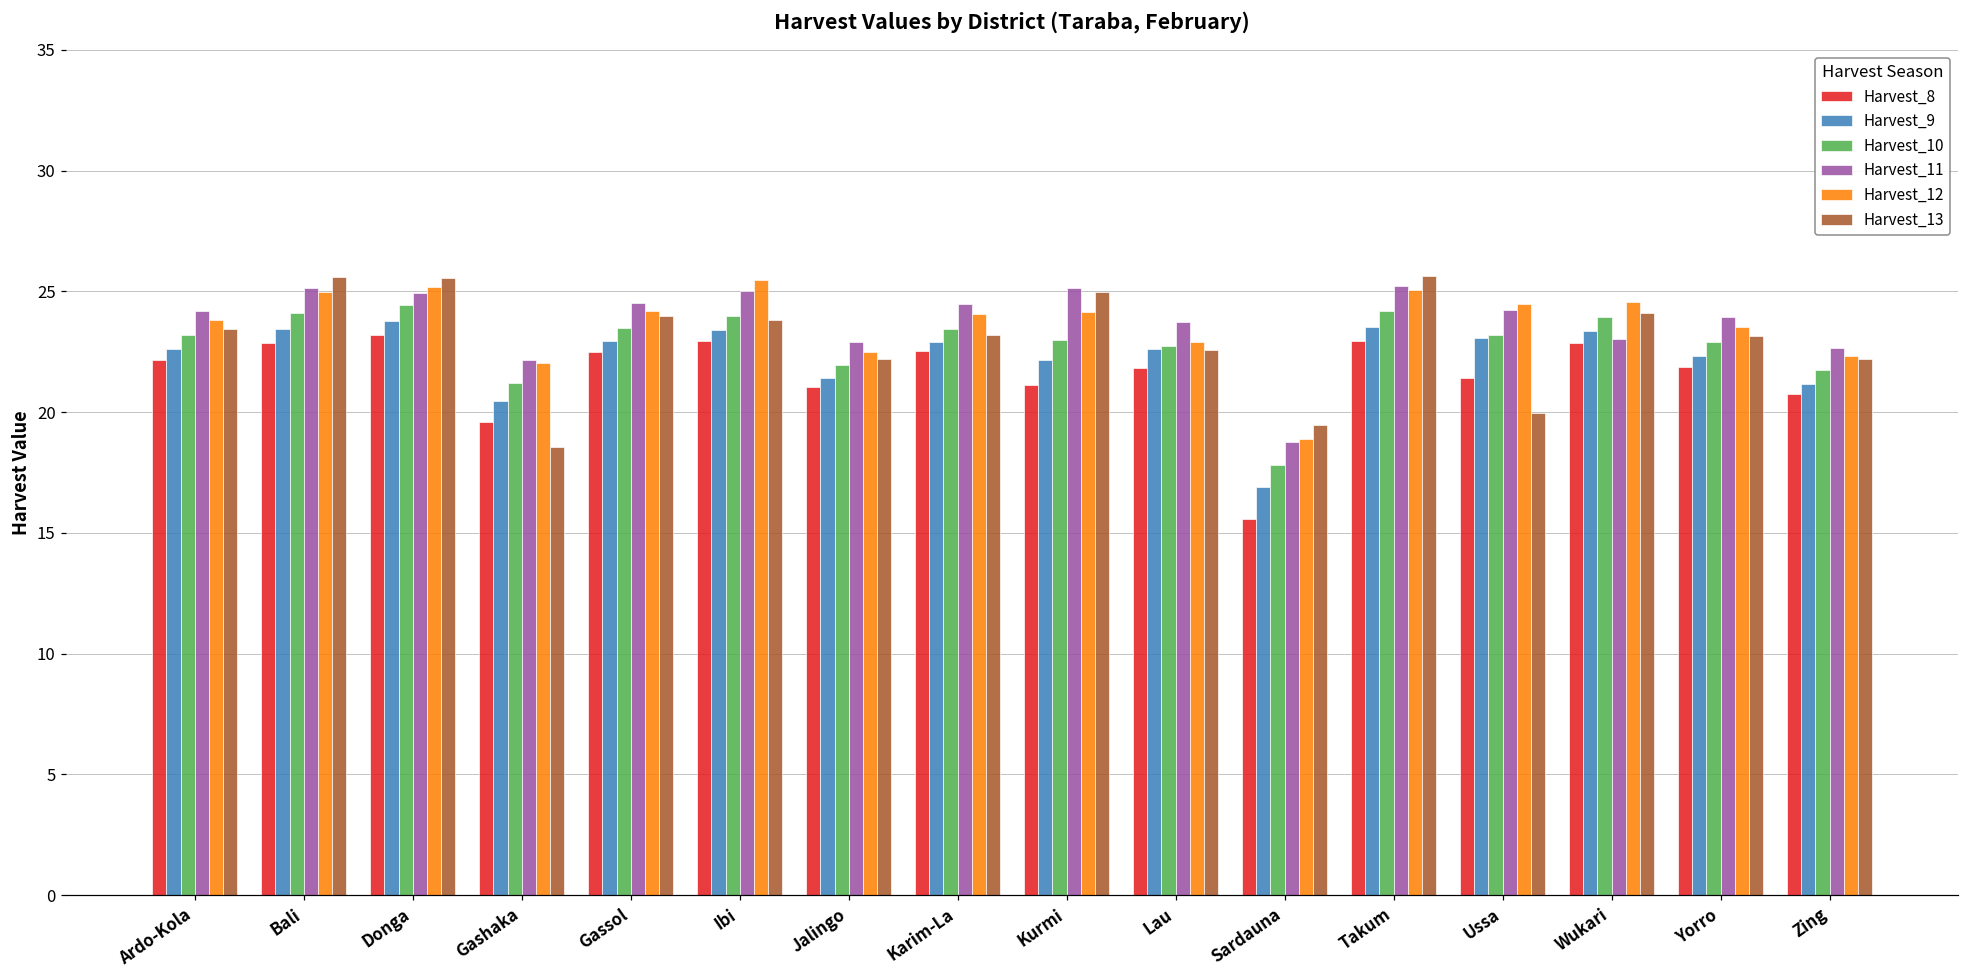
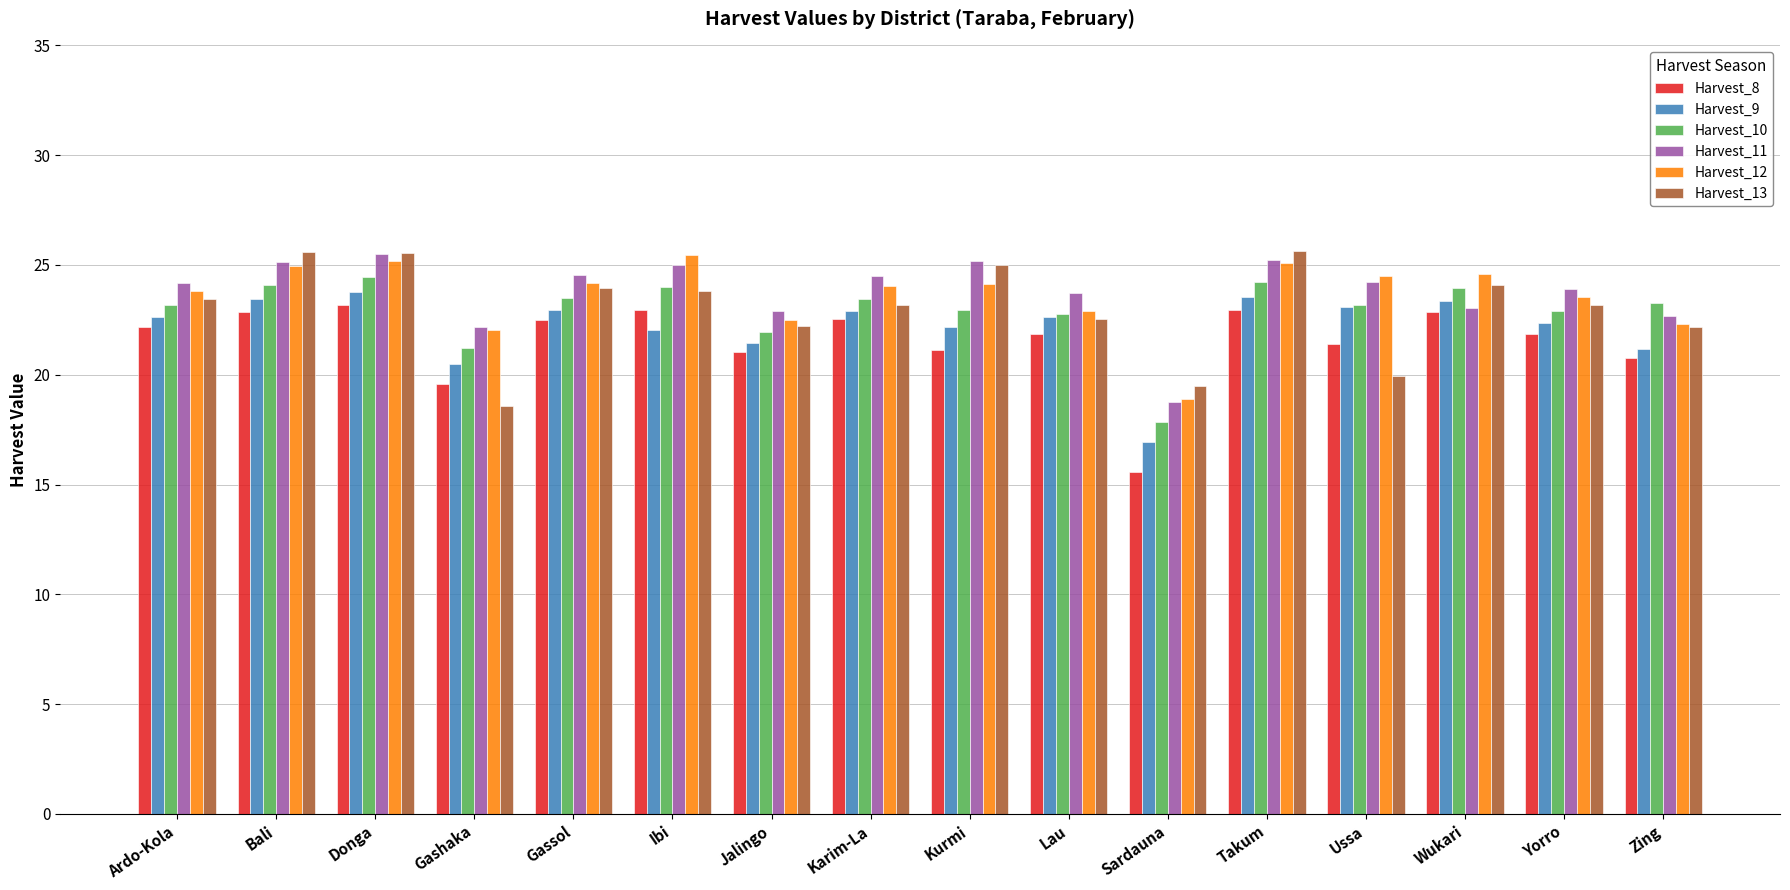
Harvest_11, Donga: 24.9 -> 25.5
Harvest_9, Ibi: 23.4 -> 22.0
Harvest_10, Zing: 21.7 -> 23.3
